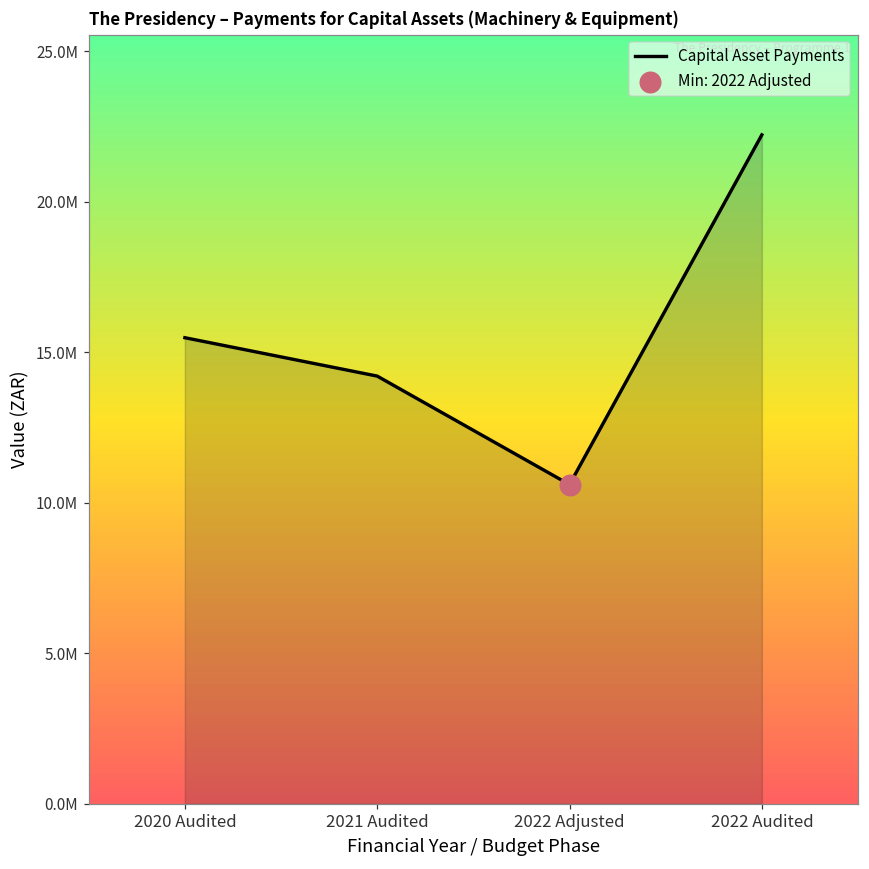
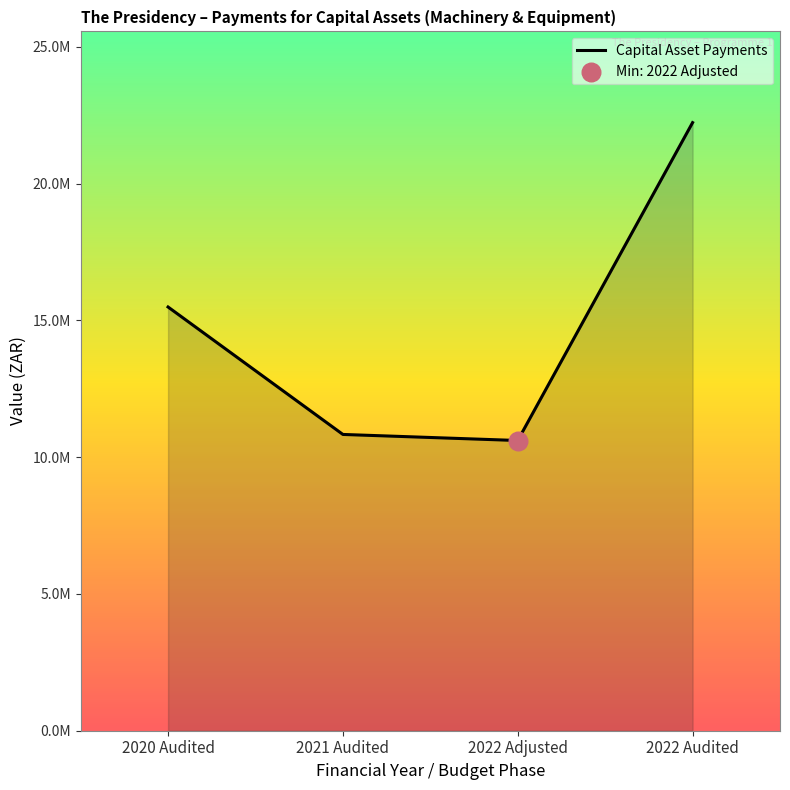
Capital Asset Payments, 2021 Audited: 14200000 -> 10800000
